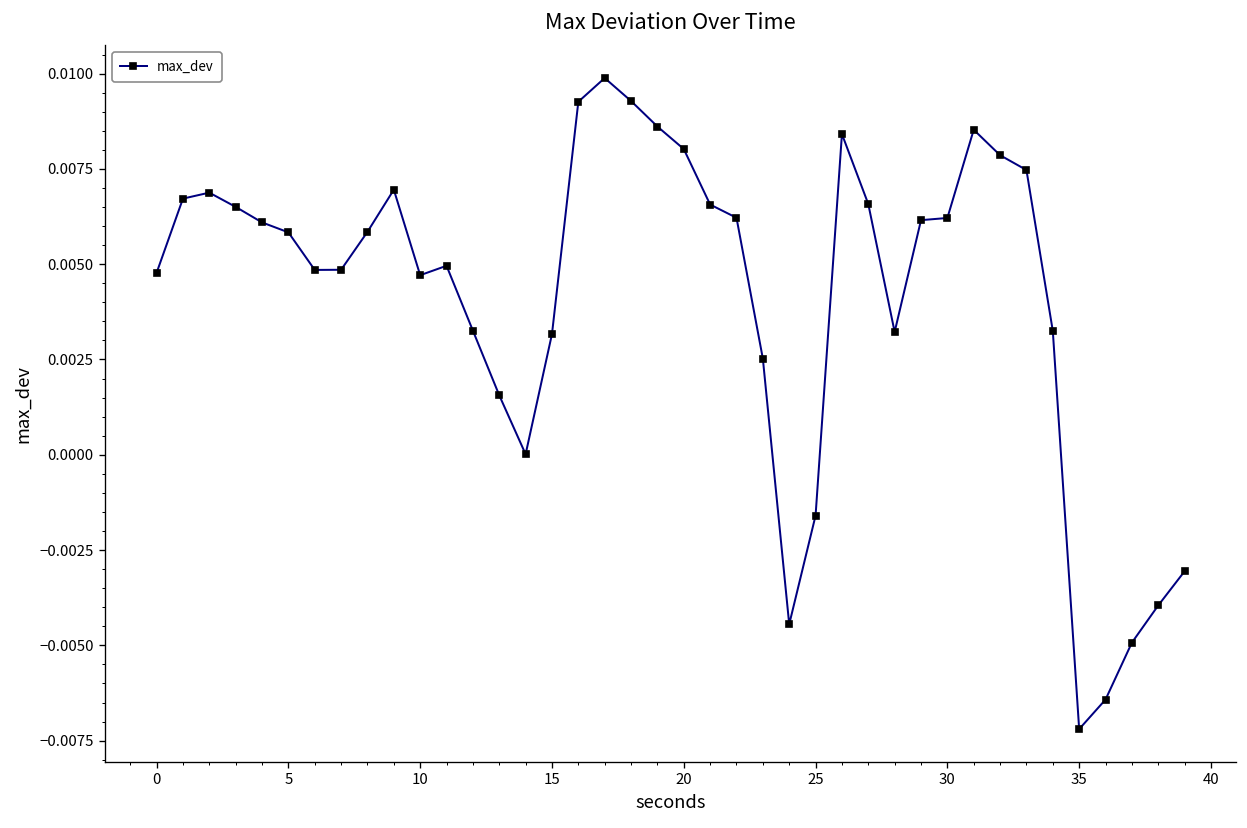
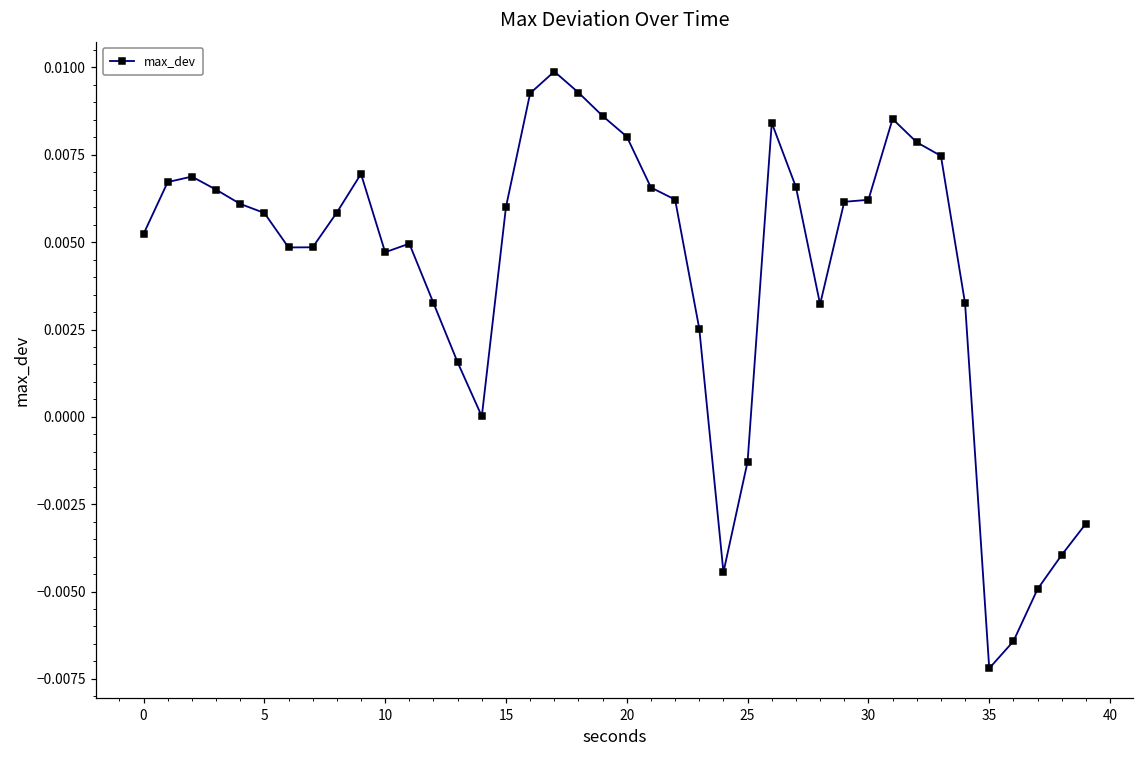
0: 0.0048 -> 0.0052
15: 0.0032 -> 0.0060
25: -0.0016 -> -0.0013
